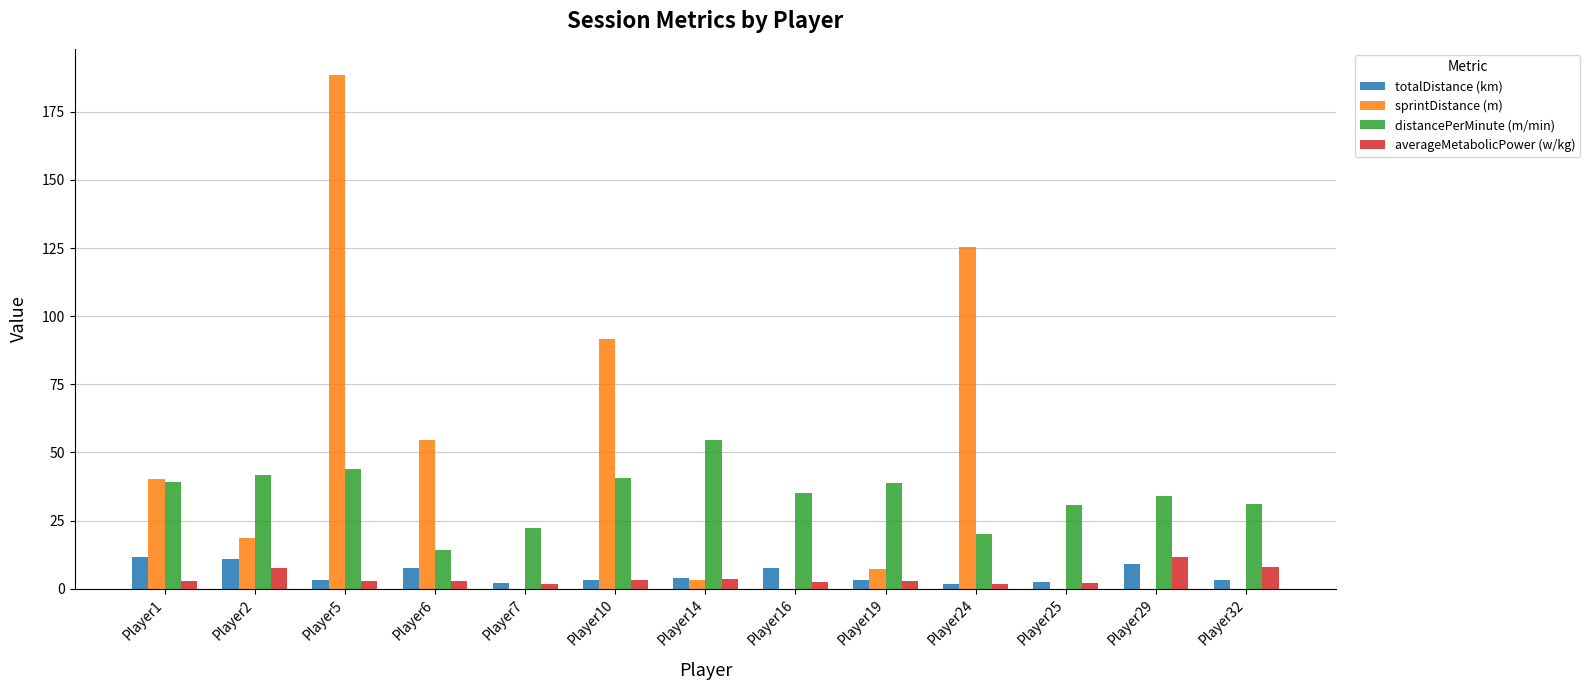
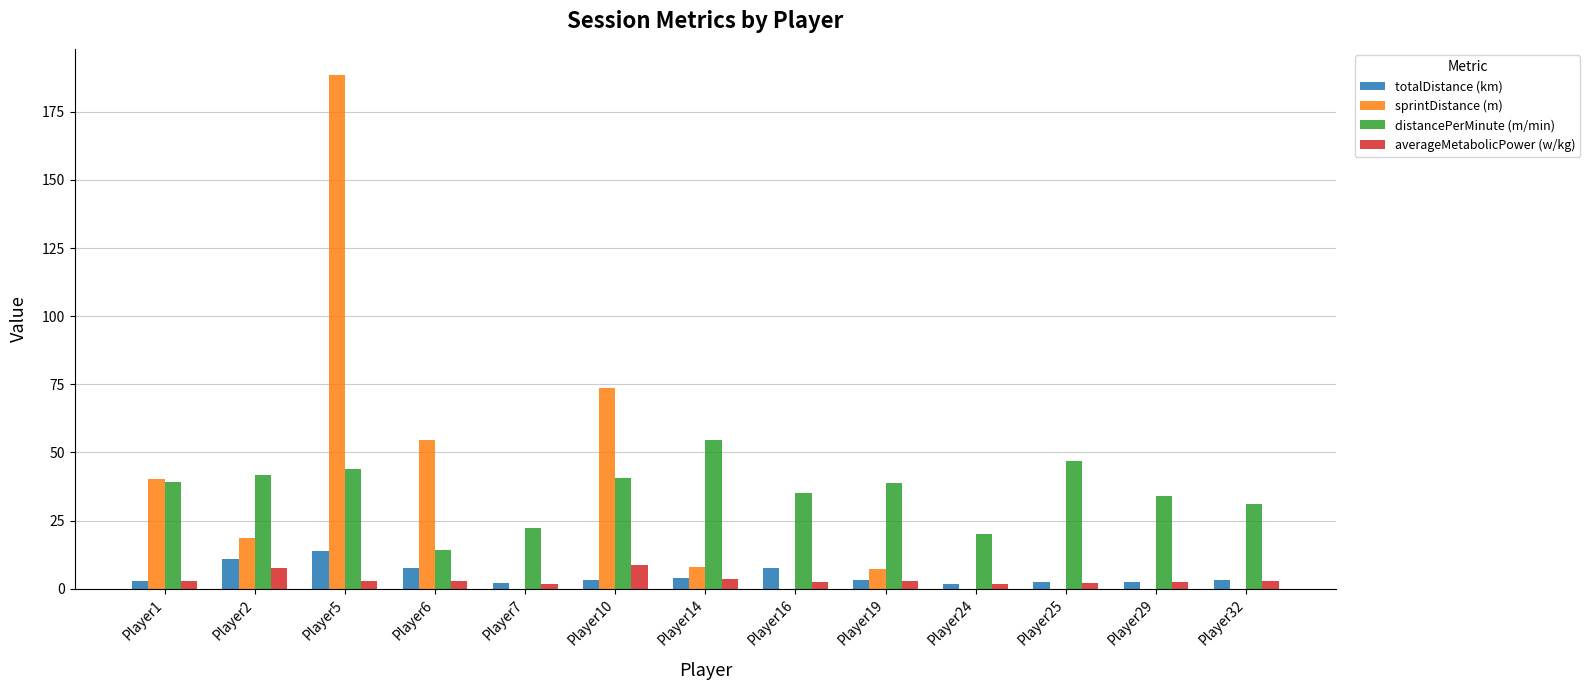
totalDistance (km), Player1: 11 -> 3
totalDistance (km), Player5: 3 -> 14
sprintDistance (m), Player10: 92 -> 74
averageMetabolicPower (w/kg), Player10: 3 -> 9
sprintDistance (m), Player14: 3 -> 8
sprintDistance (m), Player24: 125 -> 0
distancePerMinute (m/min), Player25: 31 -> 47
totalDistance (km), Player29: 9 -> 3
averageMetabolicPower (w/kg), Player29: 12 -> 3
averageMetabolicPower (w/kg), Player32: 8 -> 3
